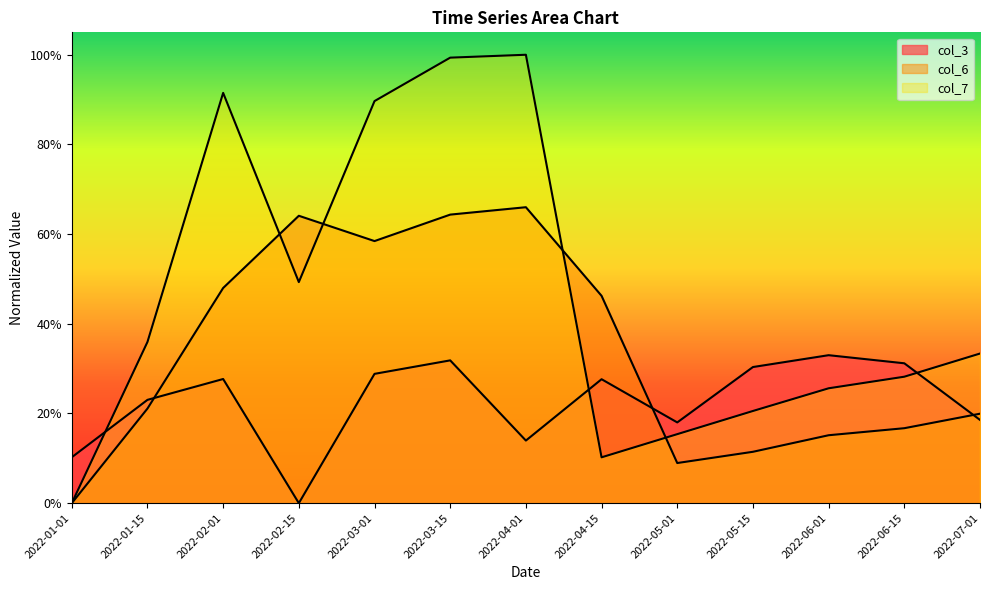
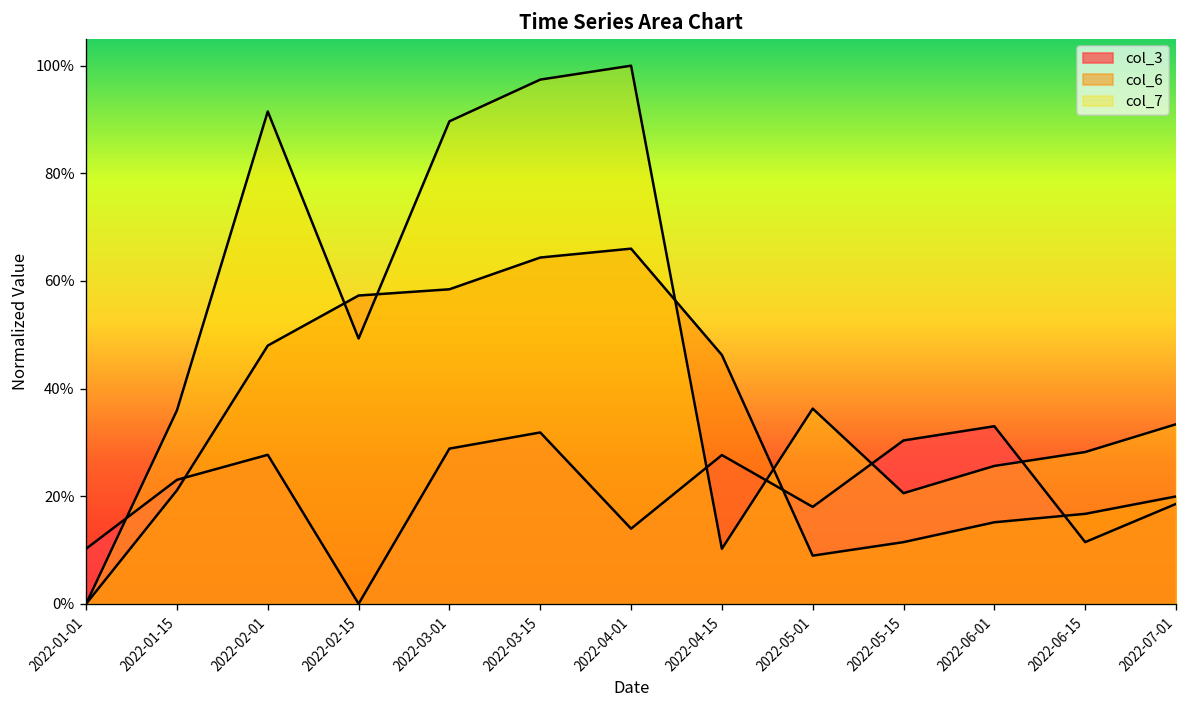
col_6, 2022-02-15: 64% -> 57%
col_7, 2022-03-15: 99% -> 97%
col_7, 2022-05-01: 15% -> 36%
col_3, 2022-06-15: 31% -> 11%
